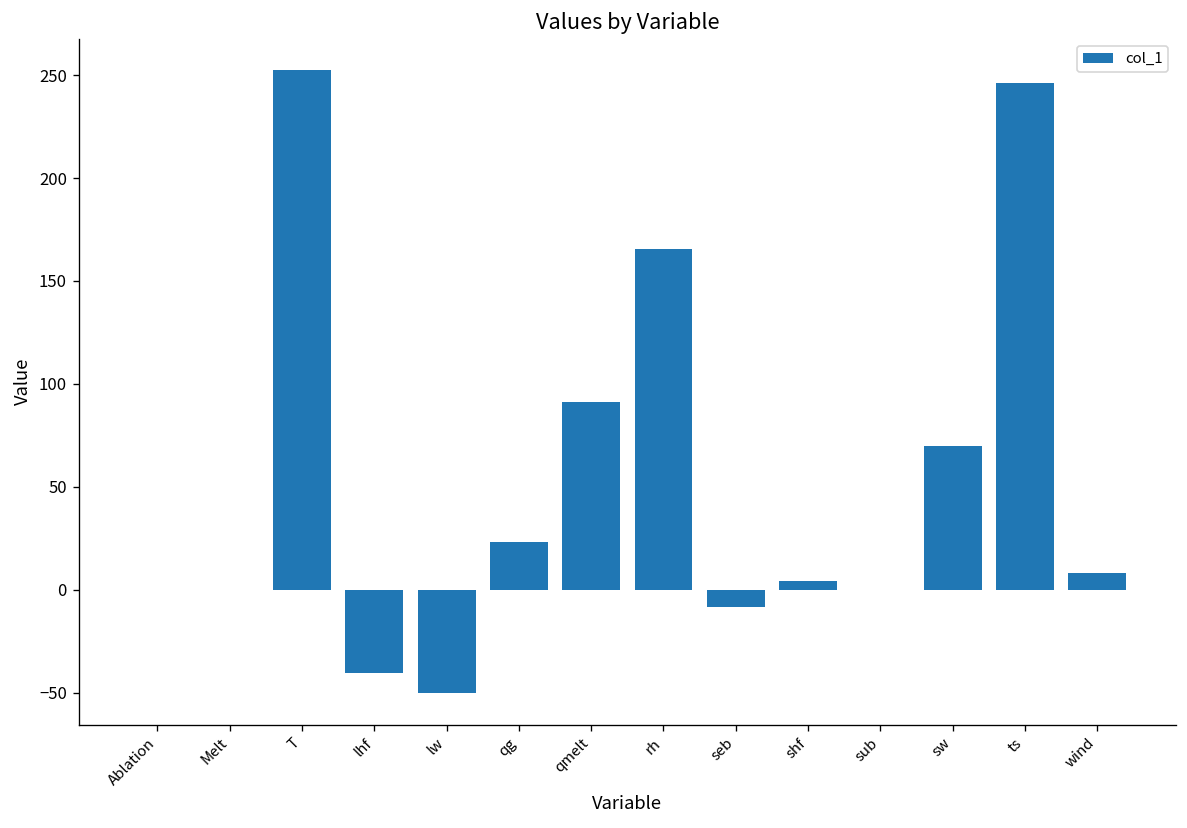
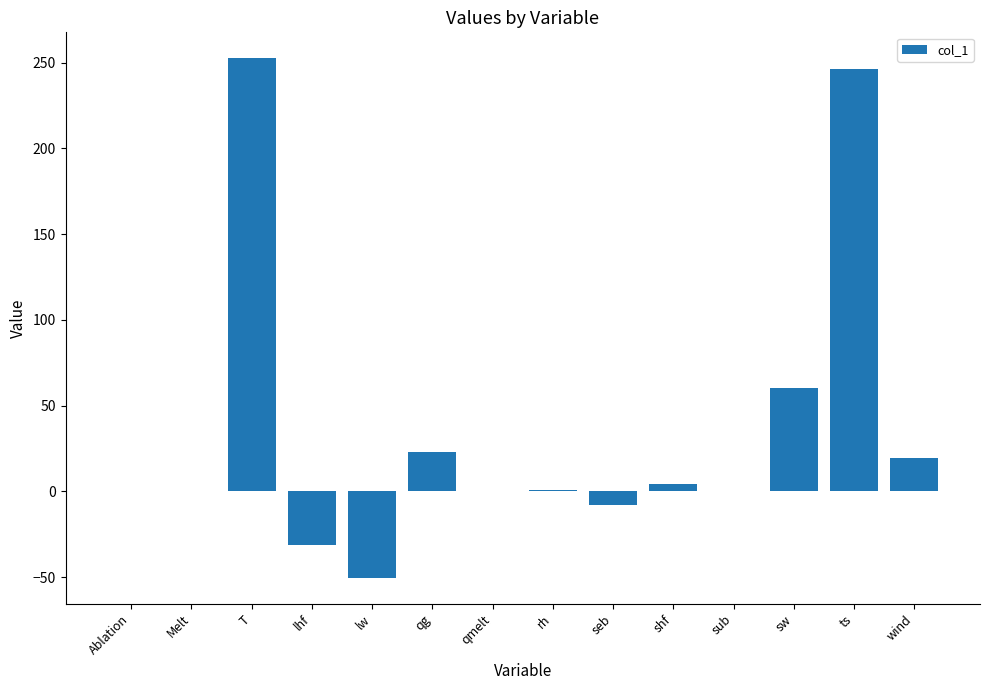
lhf: -40 -> -31
qmelt: 91 -> 0
rh: 165 -> 1
sw: 70 -> 60
wind: 8 -> 20
